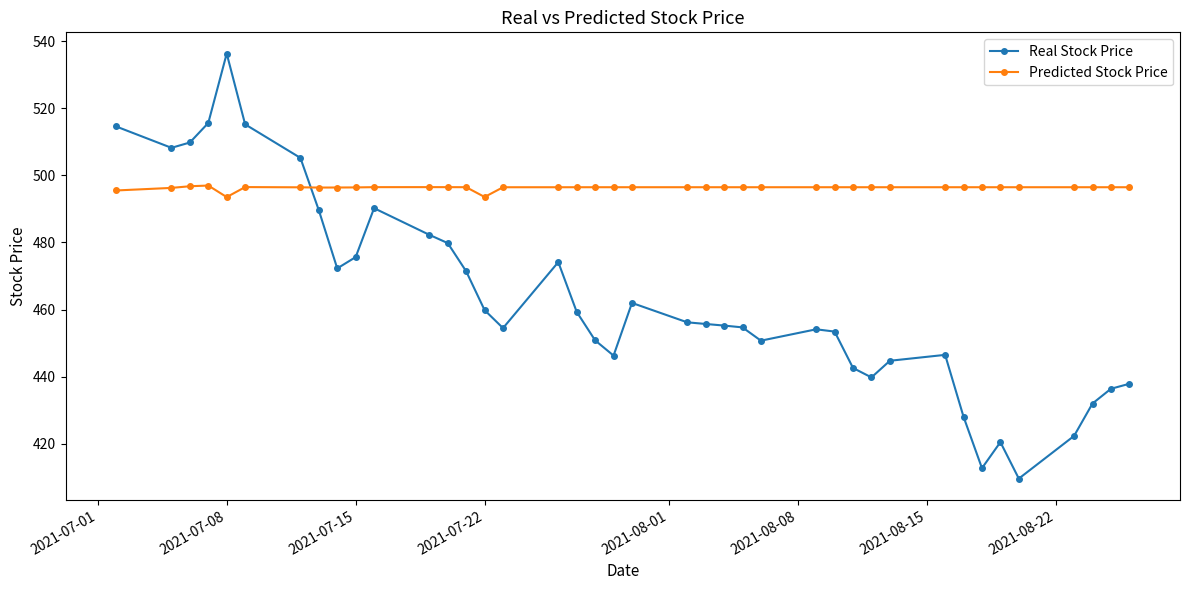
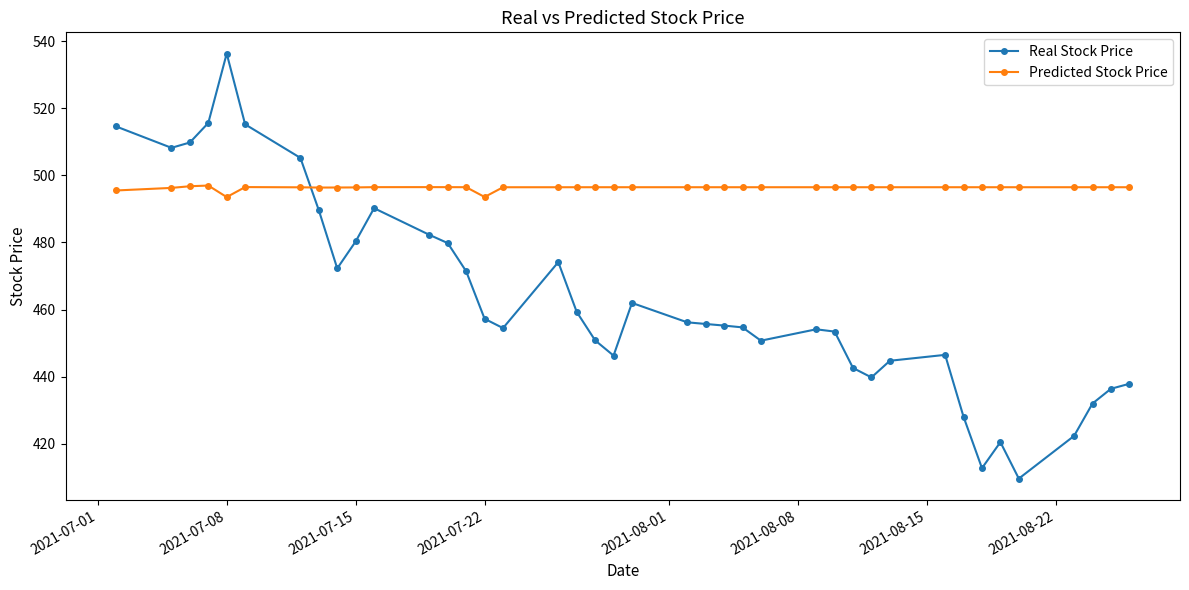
Real Stock Price, 2021-07-15: 476 -> 480
Real Stock Price, 2021-07-22: 460 -> 457
